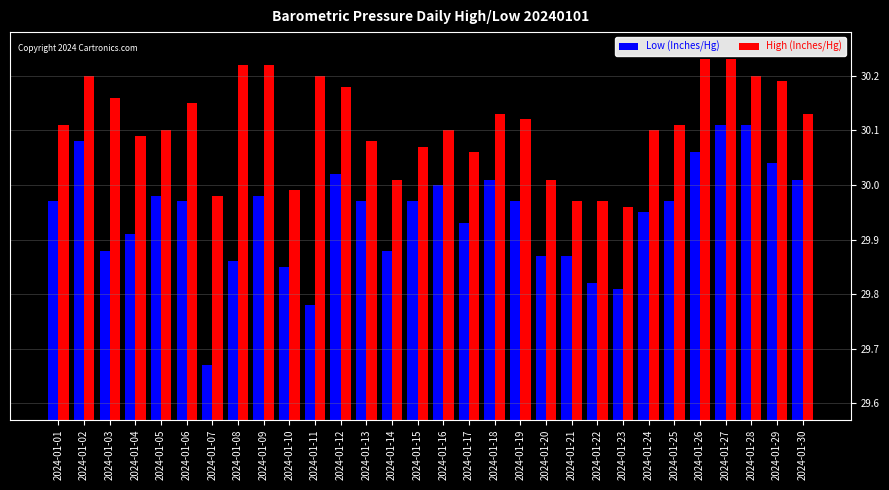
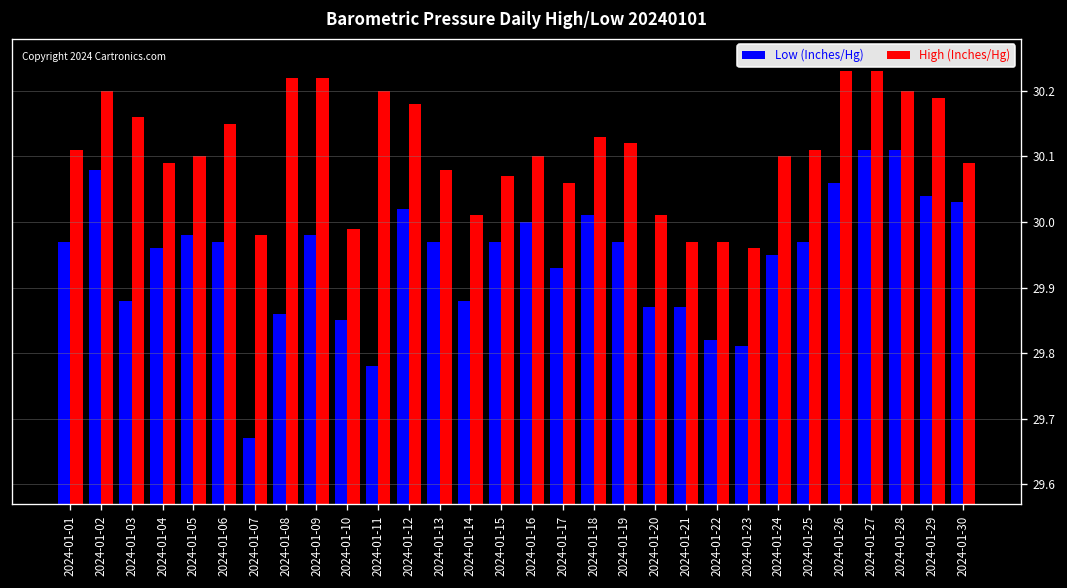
Low (Inches/Hg), 2024-01-04: 29.91 -> 29.96
Low (Inches/Hg), 2024-01-30: 30.01 -> 30.03
High (Inches/Hg), 2024-01-30: 30.13 -> 30.09
